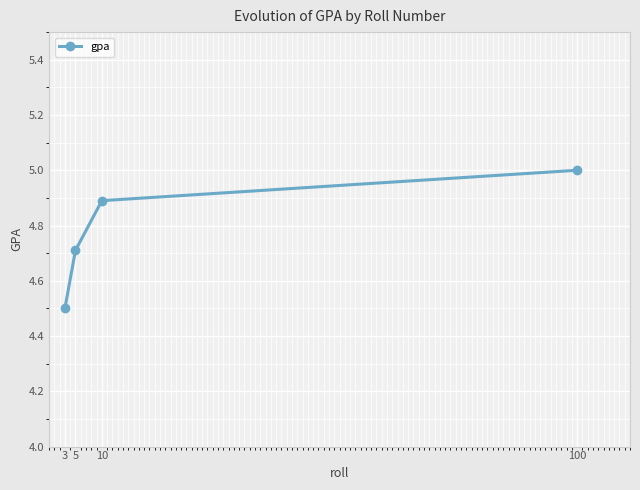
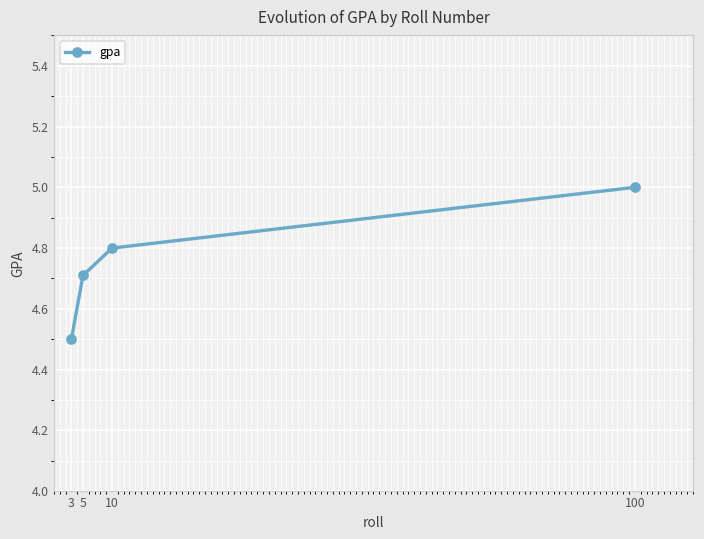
10: 4.89 -> 4.80
